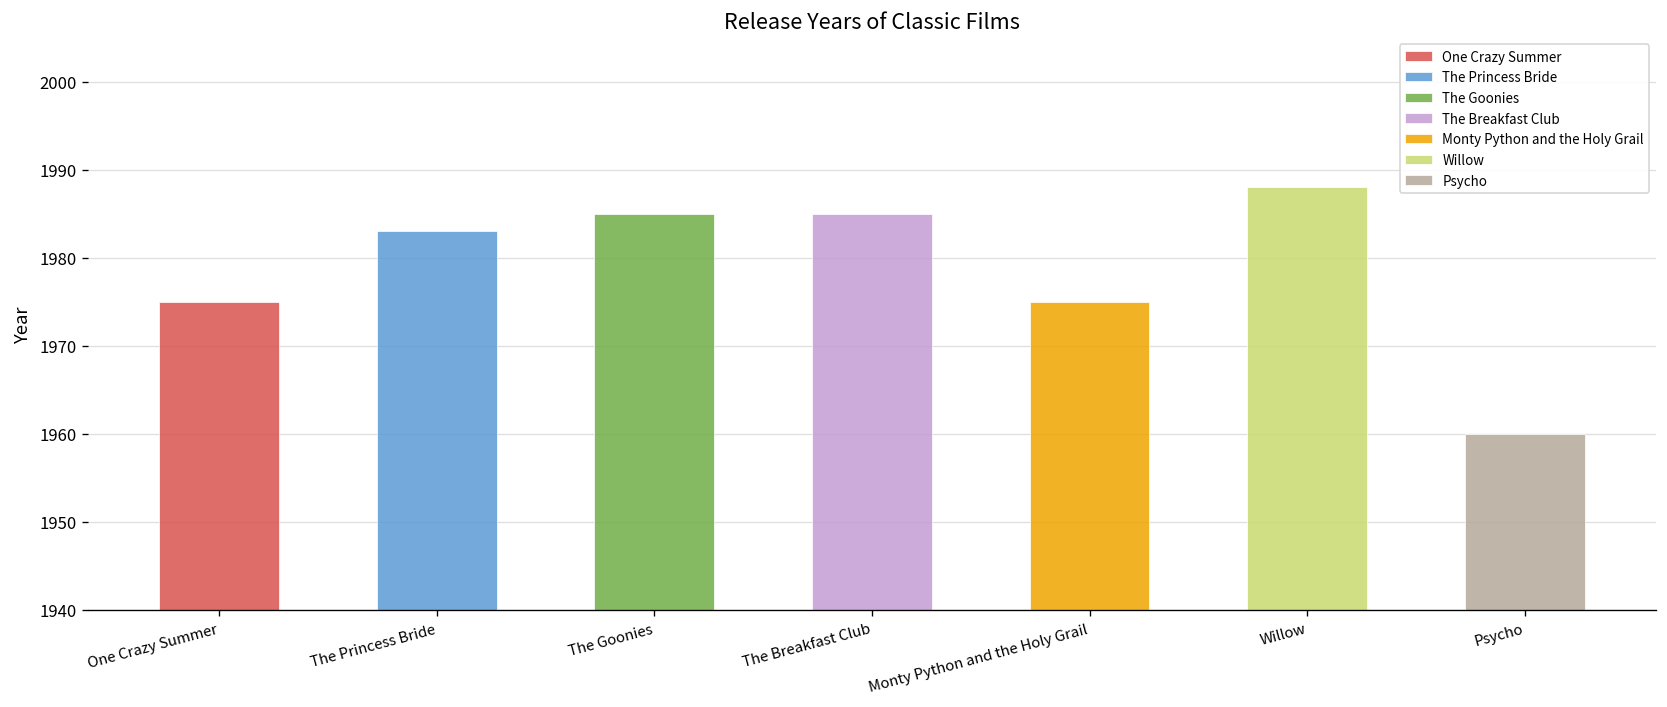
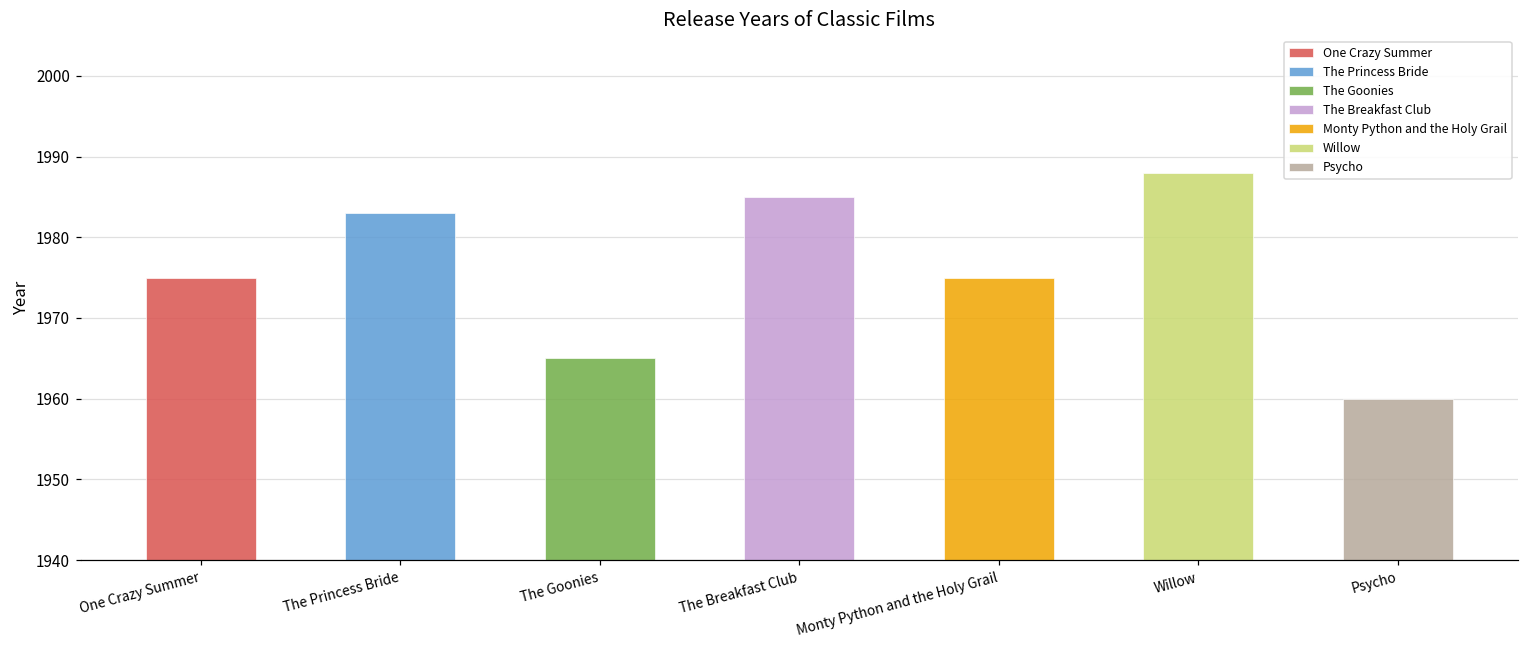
The Goonies: 1985 -> 1965
